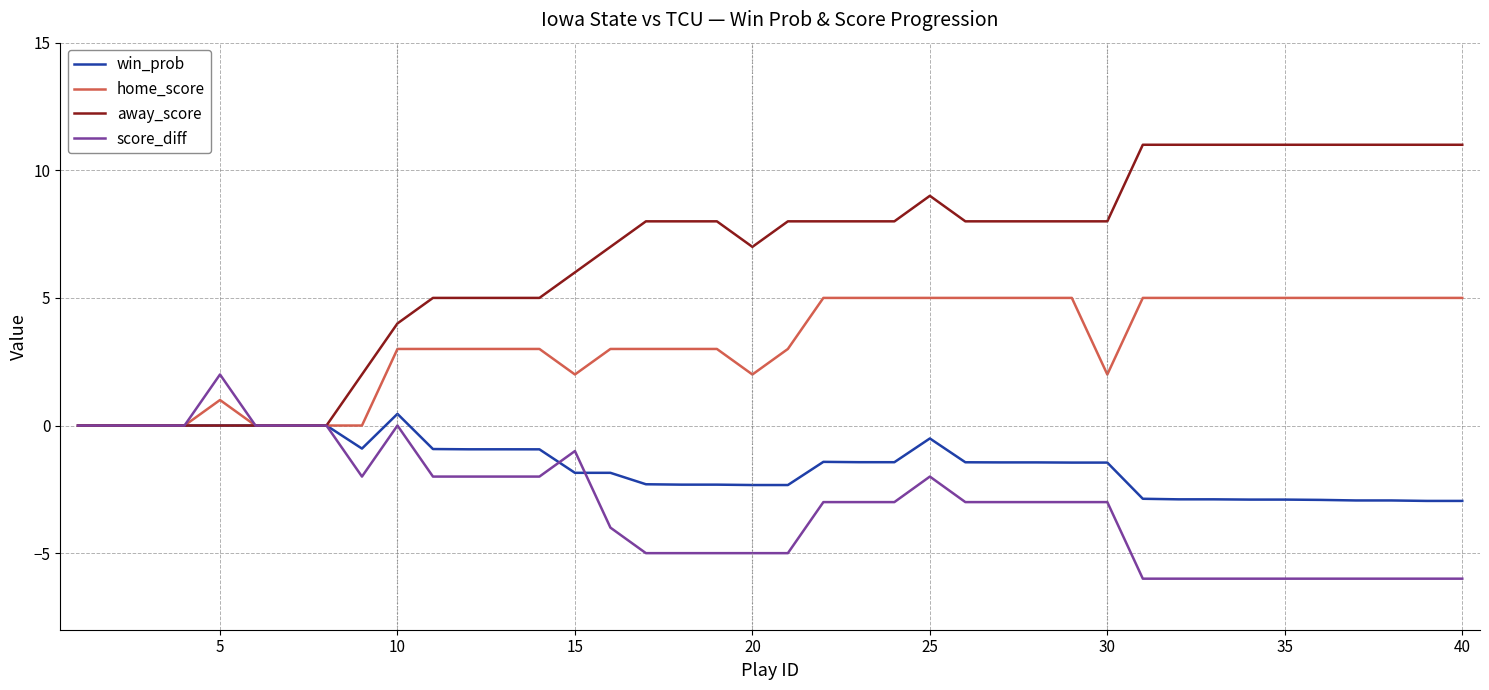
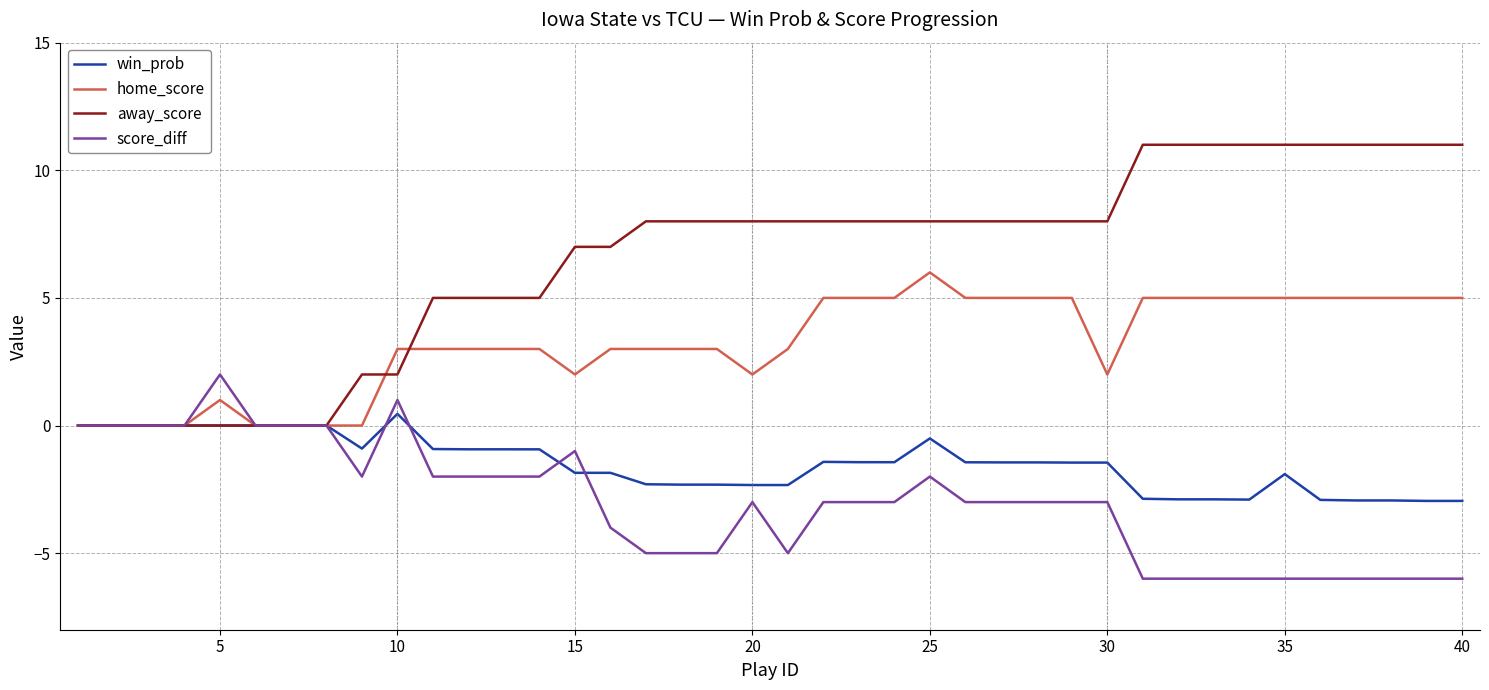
away_score, 10: 4 -> 2
score_diff, 10: 0 -> 1
away_score, 15: 6 -> 7
away_score, 20: 7 -> 8
score_diff, 20: -5 -> -3
home_score, 25: 5 -> 6
away_score, 25: 9 -> 8
win_prob, 35: -2.9 -> -1.9
